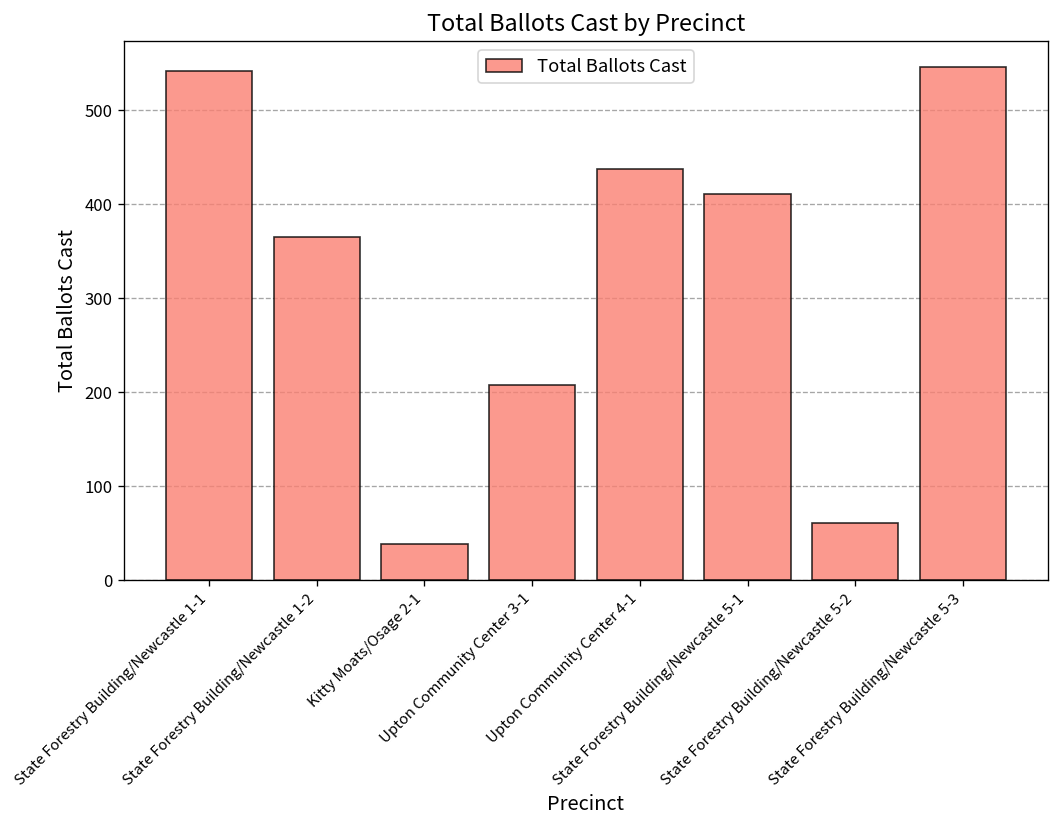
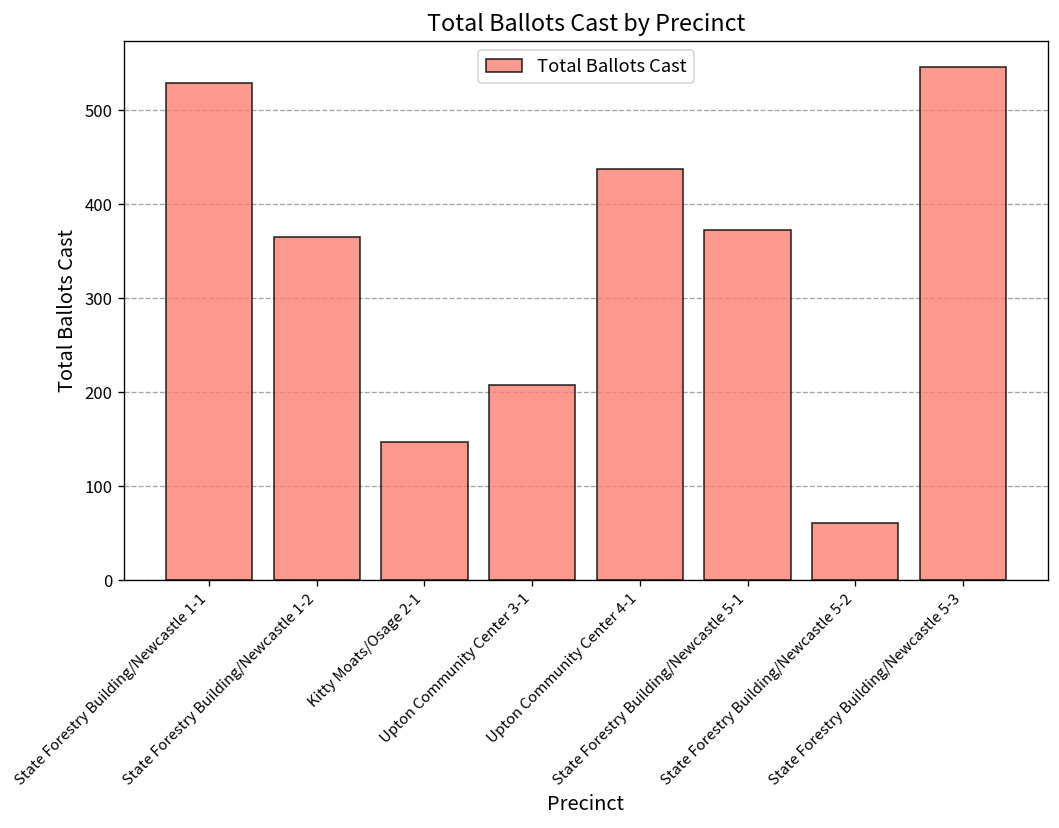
State Forestry Building/Newcastle 1-1: 540 -> 530
Kitty Moats/Osage 2-1: 40 -> 150
State Forestry Building/Newcastle 5-1: 410 -> 370
